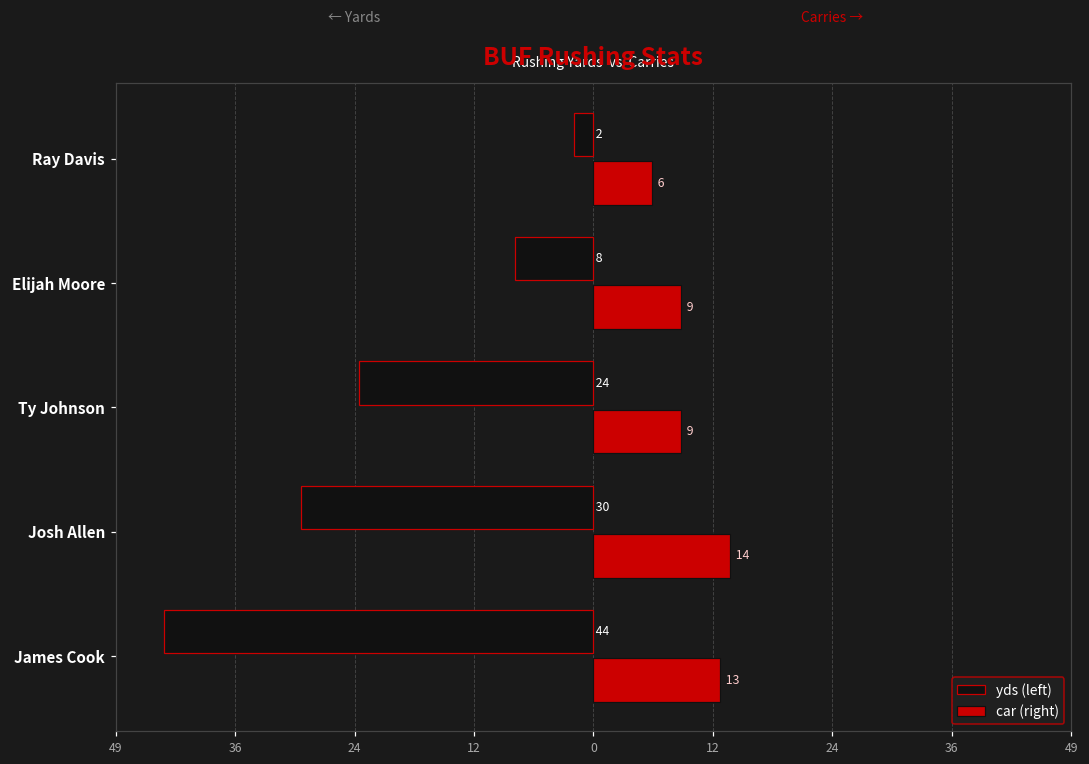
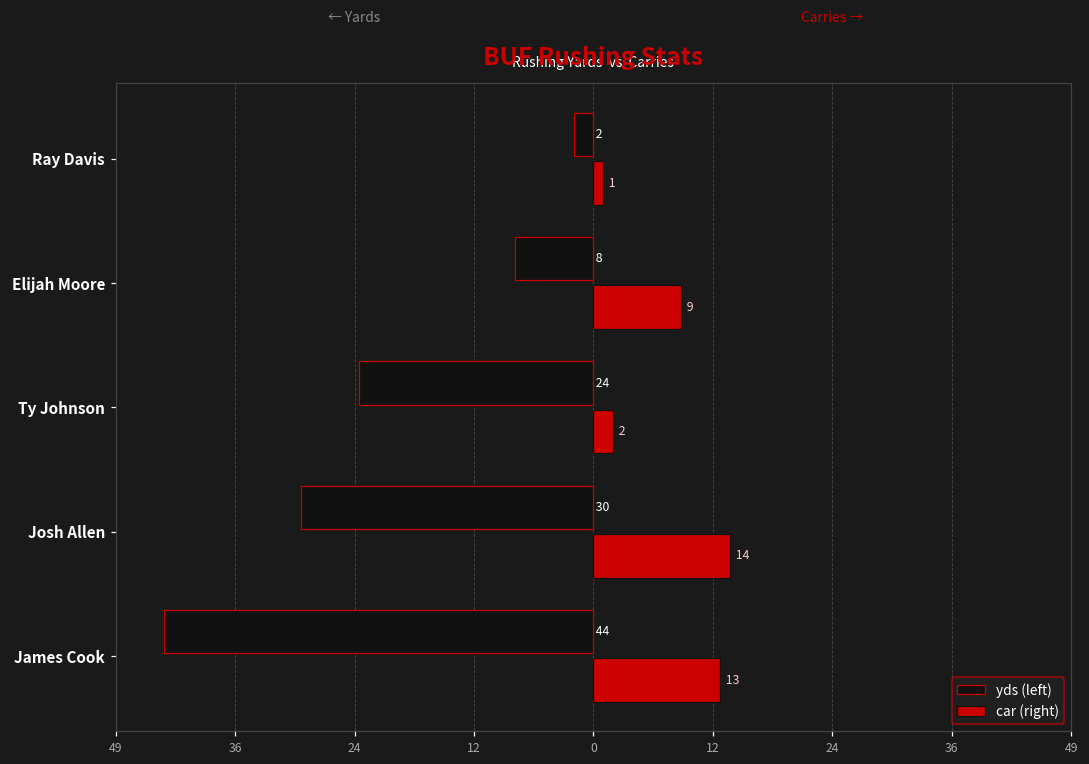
car (right), Ray Davis: 6 -> 1
car (right), Ty Johnson: 9 -> 2
